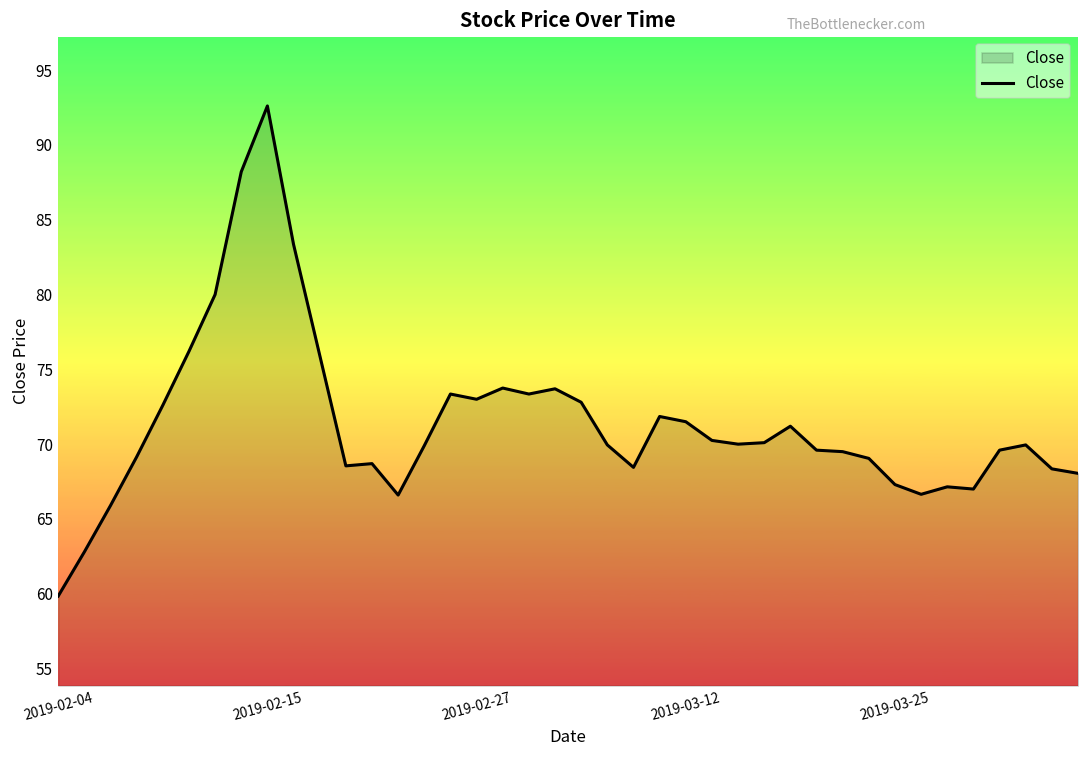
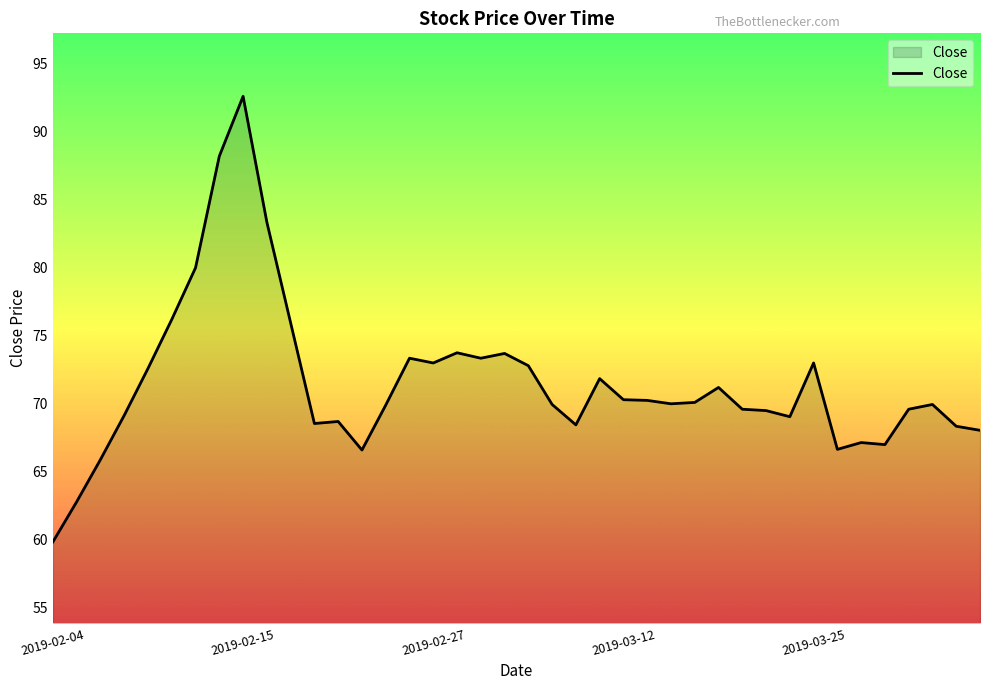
2019-03-12: 71.5 -> 70.3
2019-03-25: 67.3 -> 73.0
